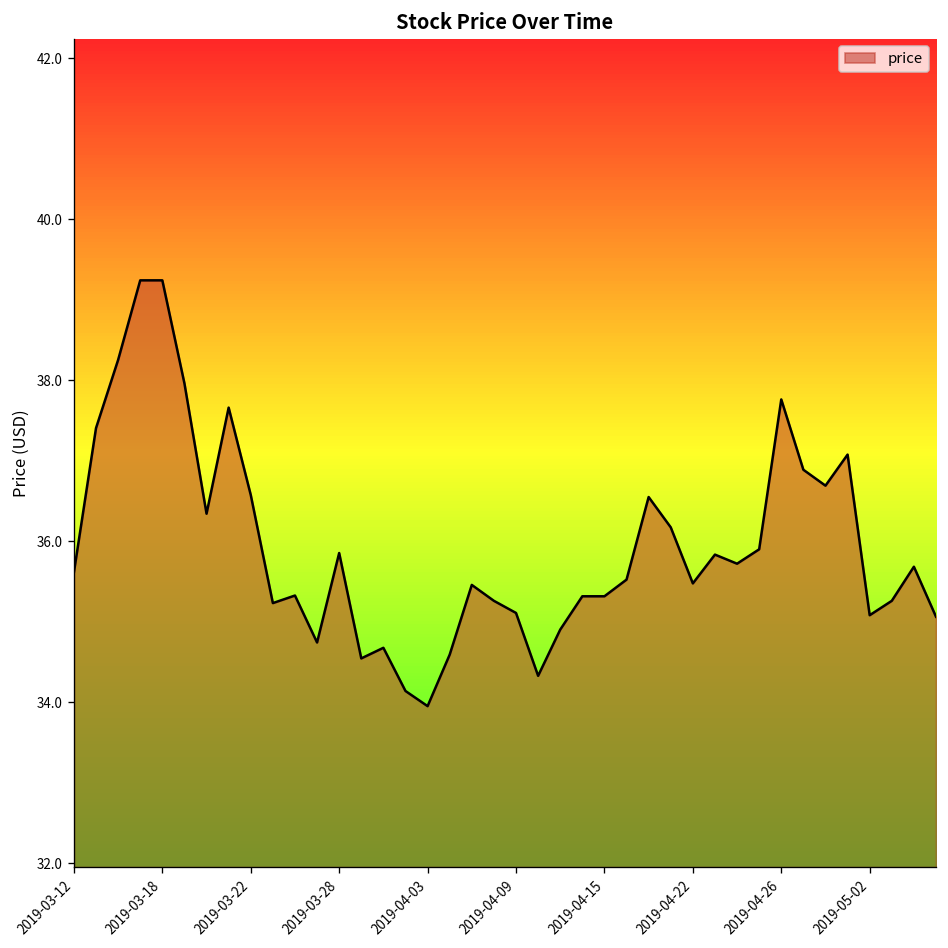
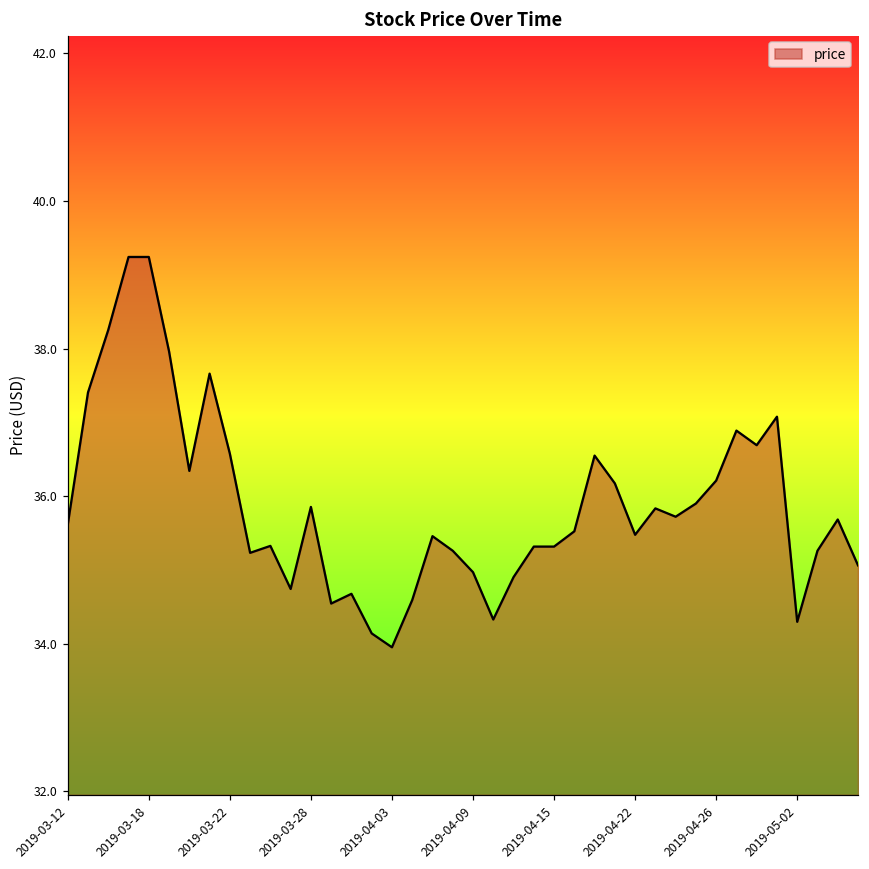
2019-04-09: 35.1 -> 35.0
2019-04-26: 37.8 -> 36.2
2019-05-02: 35.1 -> 34.3
